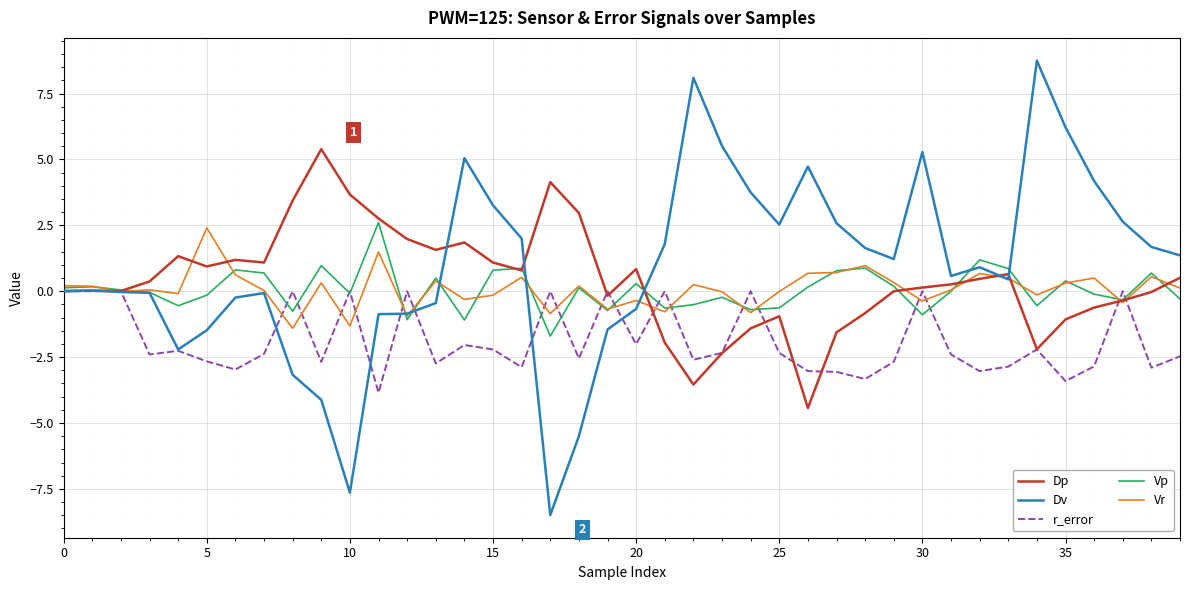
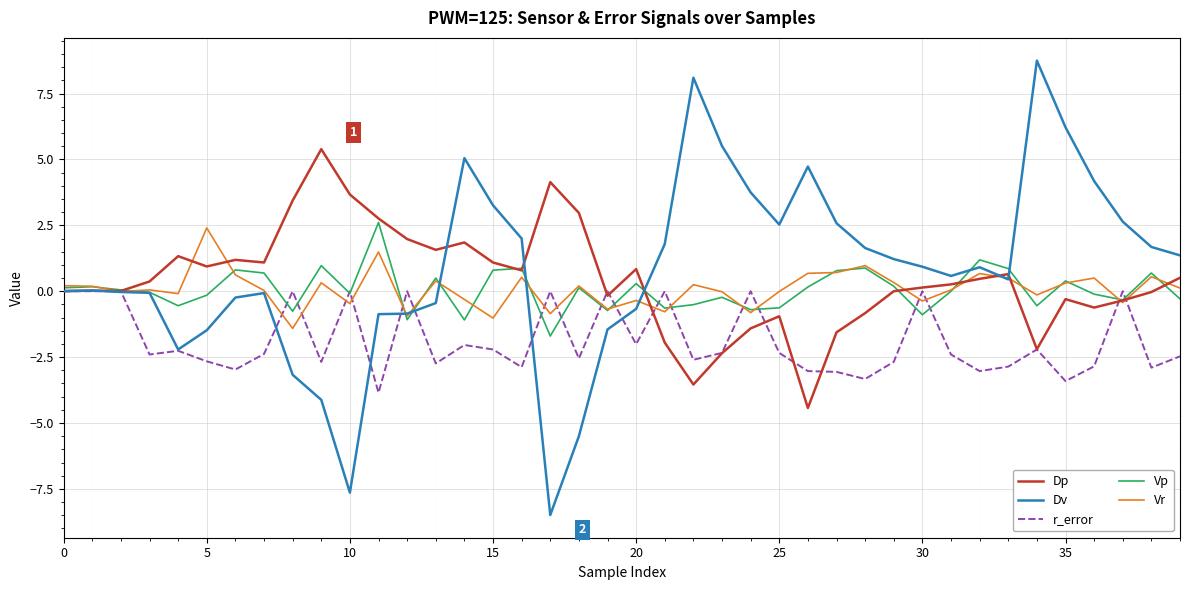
Vr, 10: -1.3 -> -0.5
Vr, 15: -0.2 -> -1.0
Dv, 30: 5.3 -> 0.9
Dp, 35: -1.1 -> -0.3
